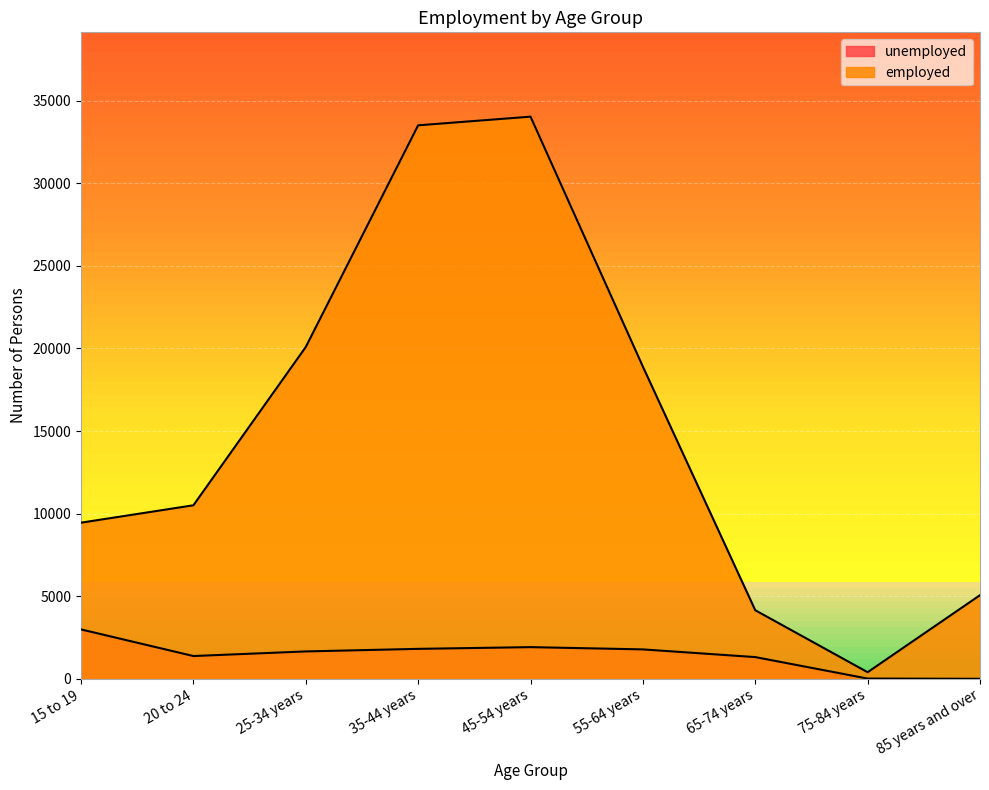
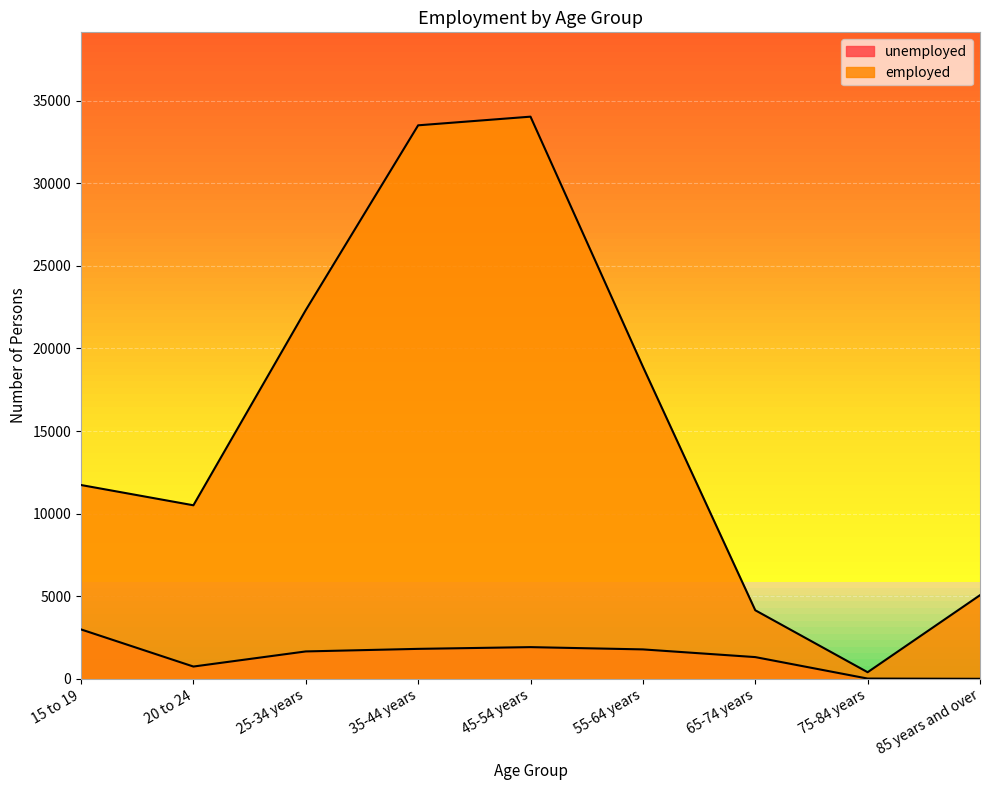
employed, 15 to 19: 9500 -> 11700
unemployed, 20 to 24: 1400 -> 700
employed, 25-34 years: 20100 -> 22300
